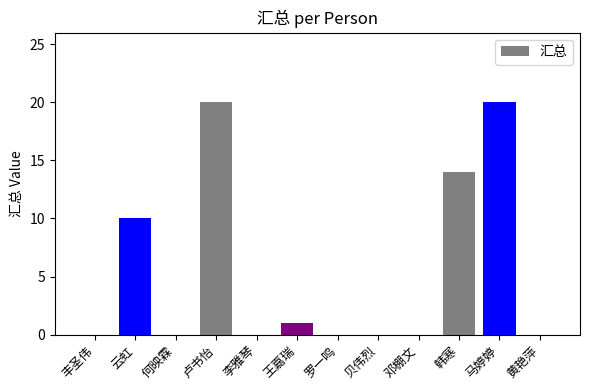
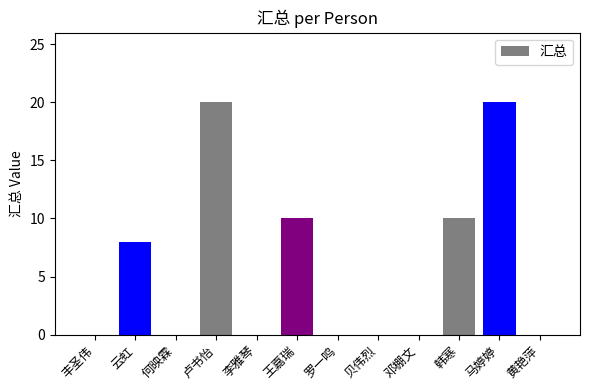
云虹: 10 -> 8
王嘉瑞: 1 -> 10
韩寒: 14 -> 10
